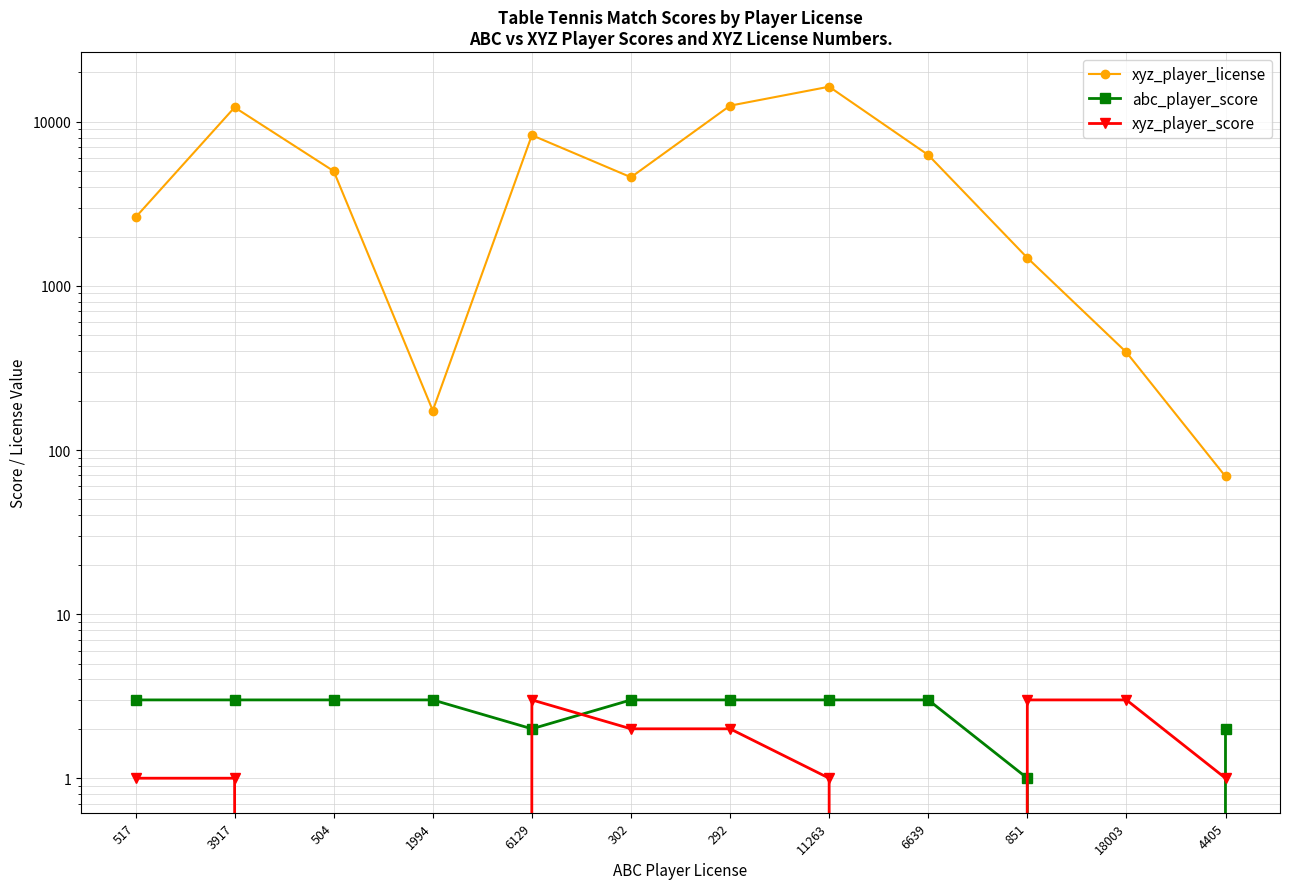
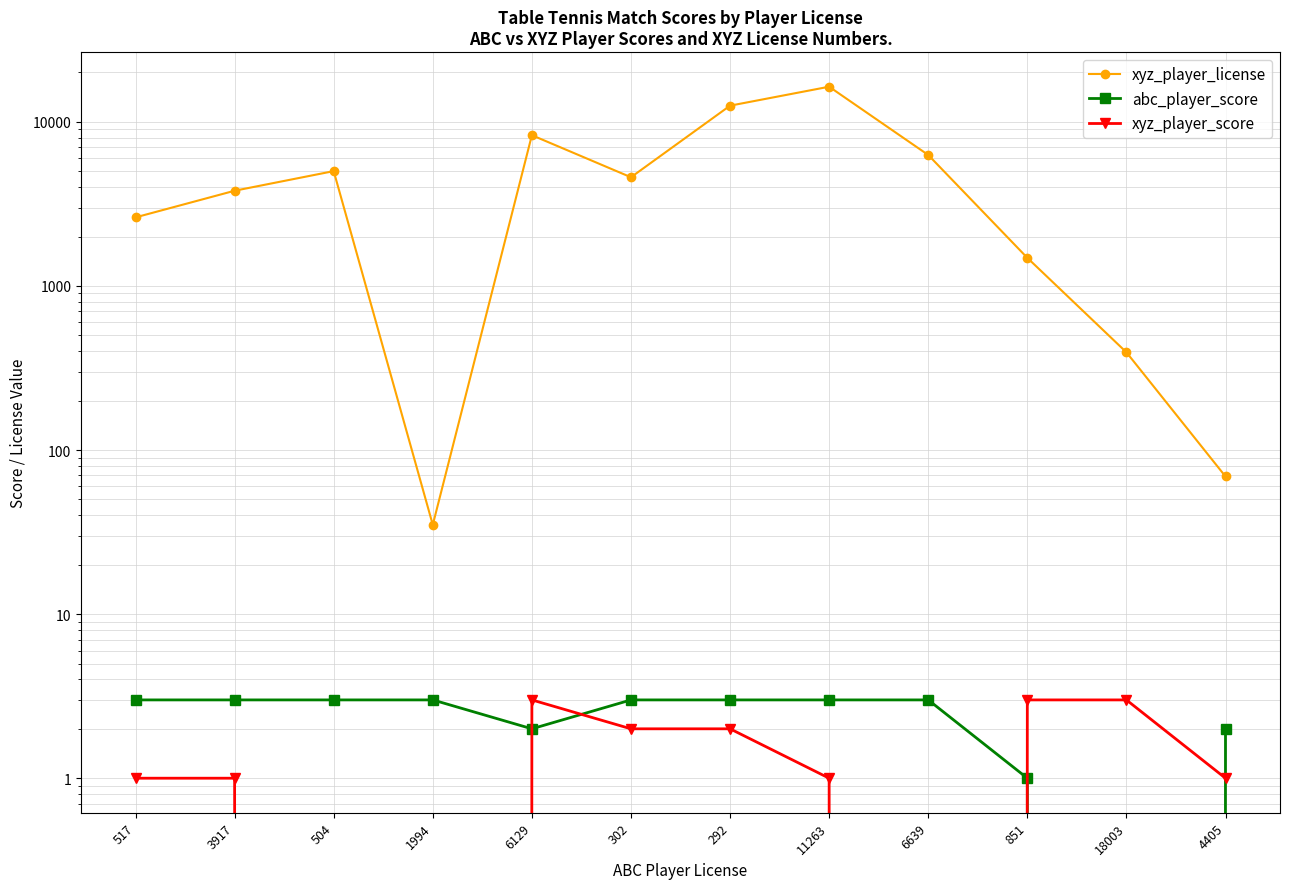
xyz_player_license, 3917: 12000 -> 3800
xyz_player_license, 1994: 170 -> 35
